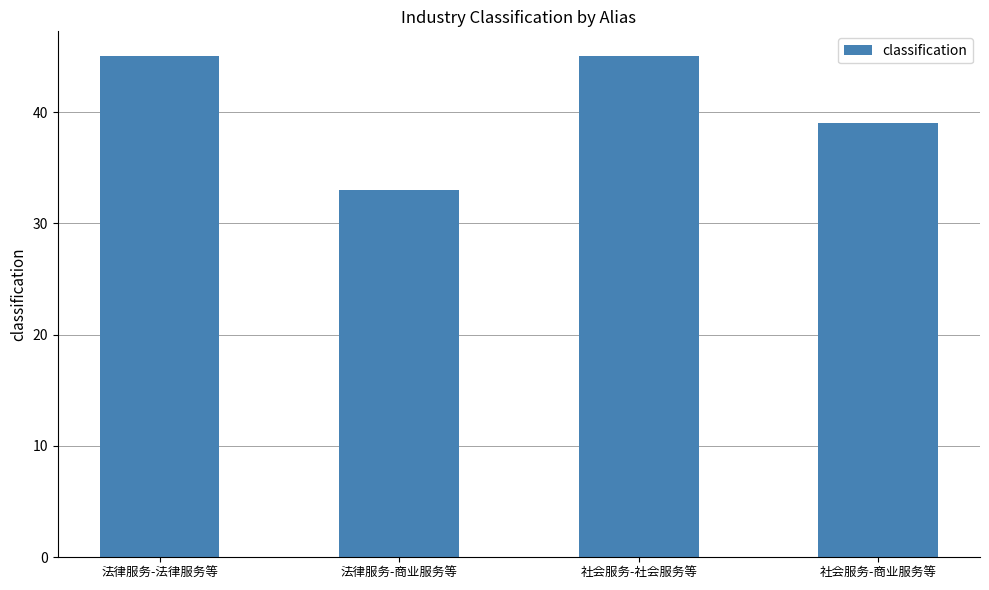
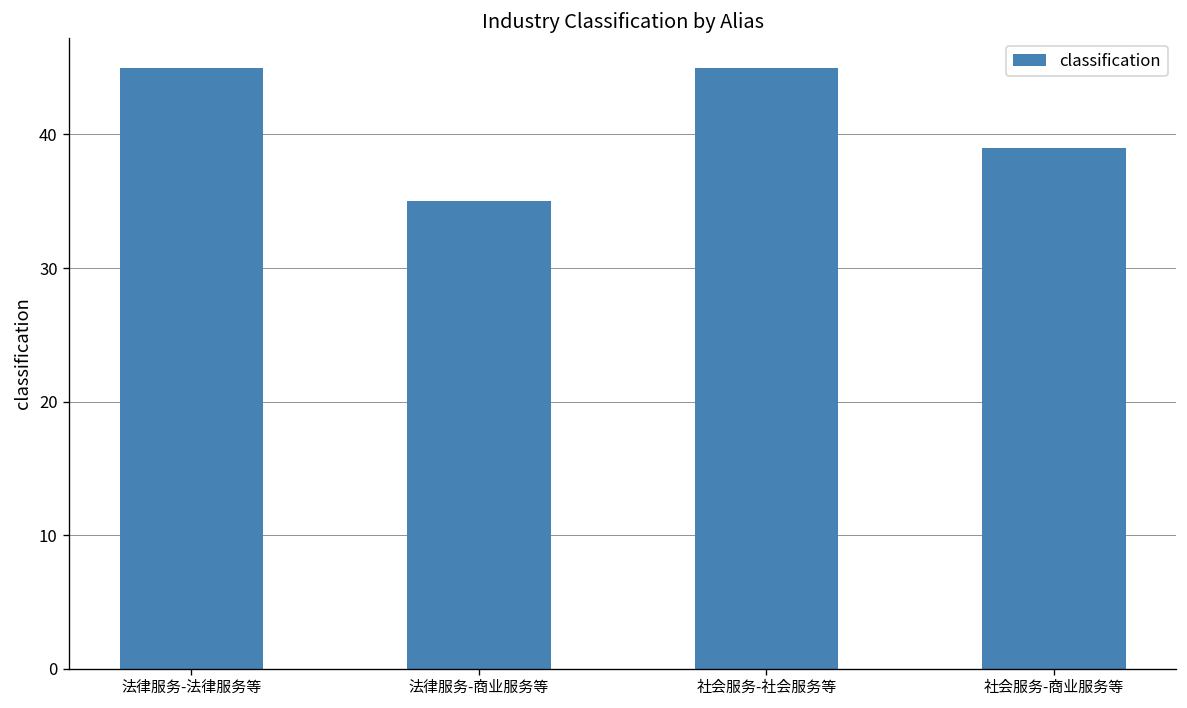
法律服务-商业服务等: 33 -> 35
